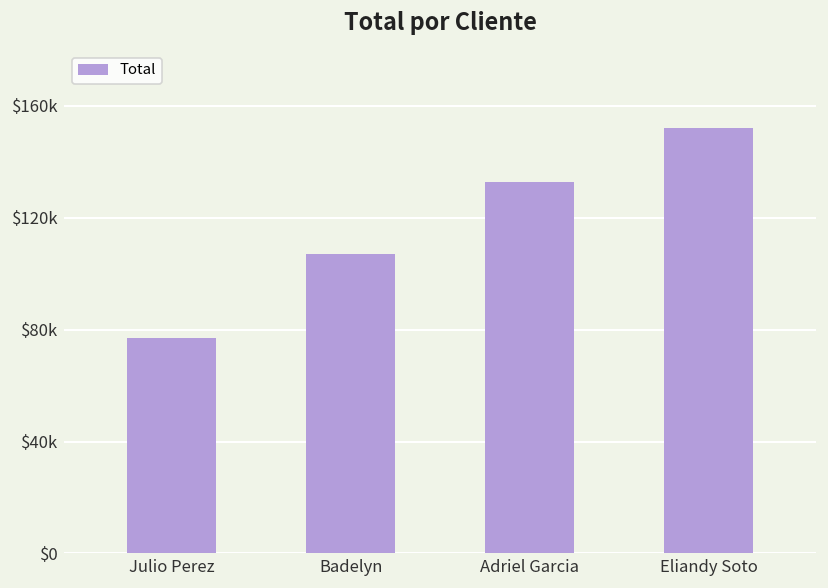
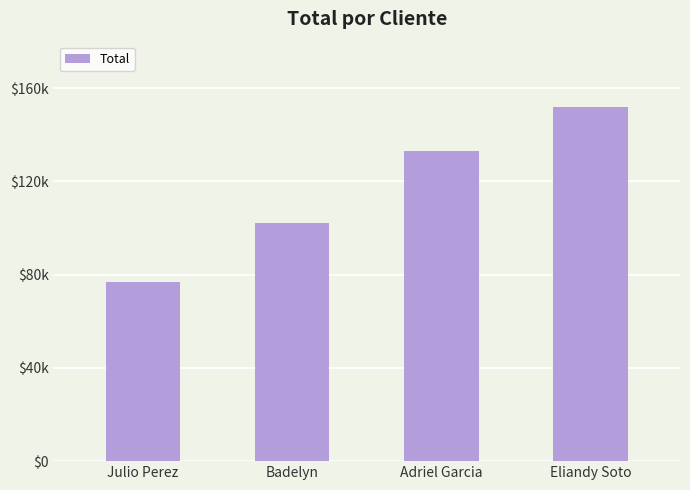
Badelyn: $107000 -> $102000
